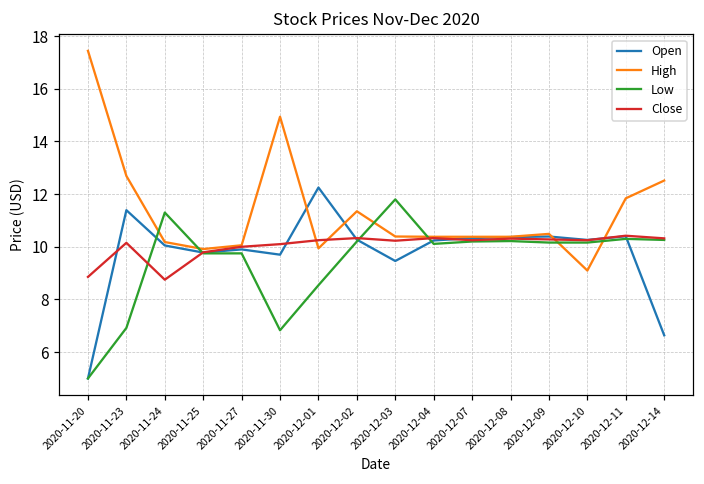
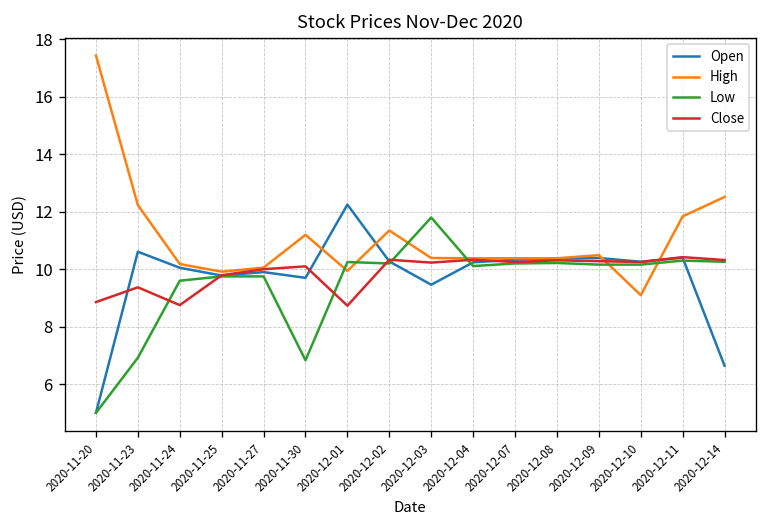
Open, 2020-11-23: 11.4 -> 10.6
High, 2020-11-23: 12.7 -> 12.2
Close, 2020-11-23: 10.2 -> 9.4
Low, 2020-11-24: 11.3 -> 9.6
High, 2020-11-30: 14.9 -> 11.2
Low, 2020-12-01: 8.5 -> 10.3
Close, 2020-12-01: 10.3 -> 8.7
